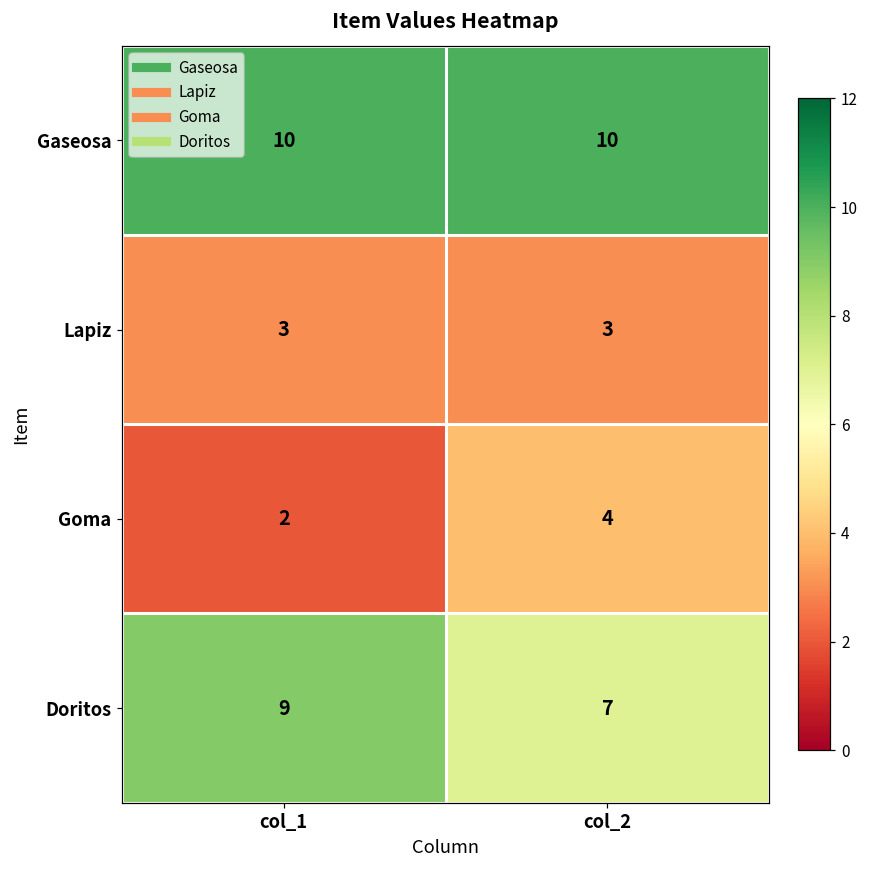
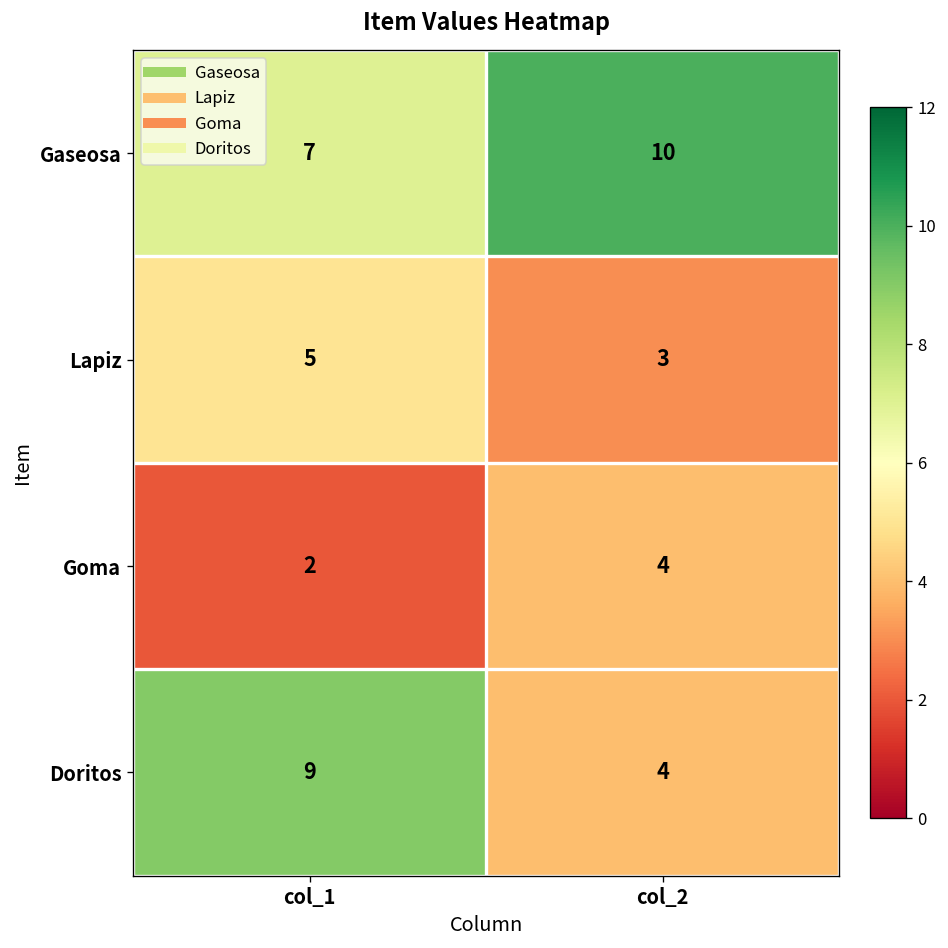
Gaseosa, col_1: 10 -> 7
Lapiz, col_1: 3 -> 5
Doritos, col_2: 7 -> 4
